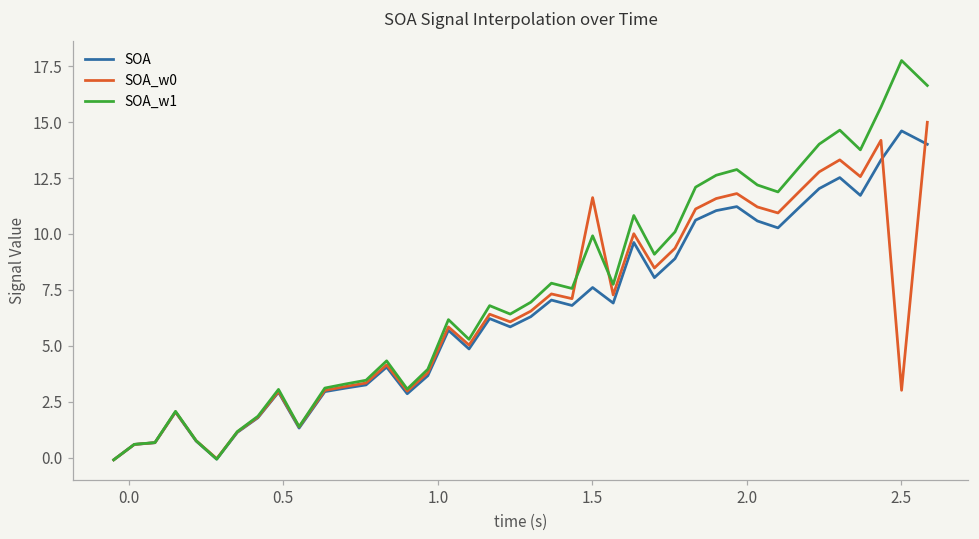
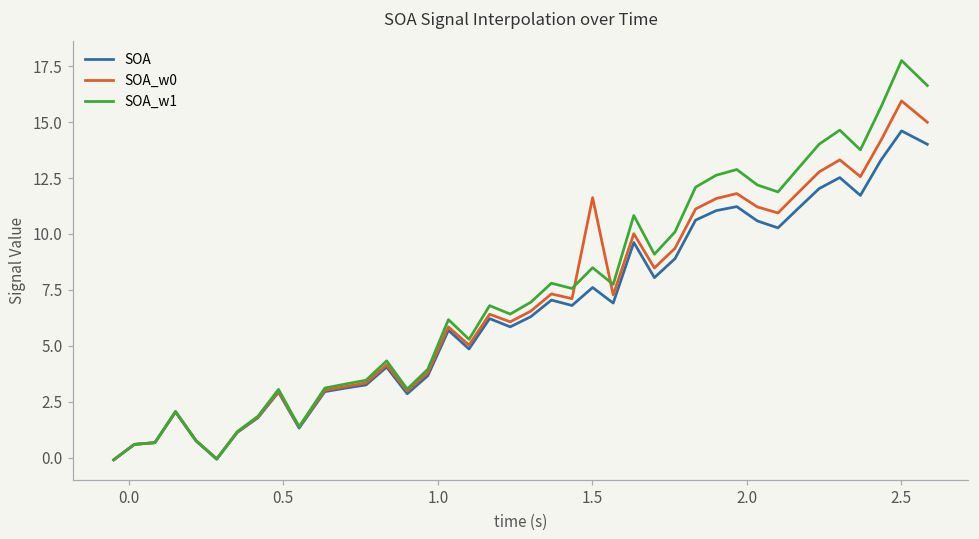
SOA_w1, 1.5: 9.9 -> 8.5
SOA_w0, 2.5: 3.0 -> 15.9
